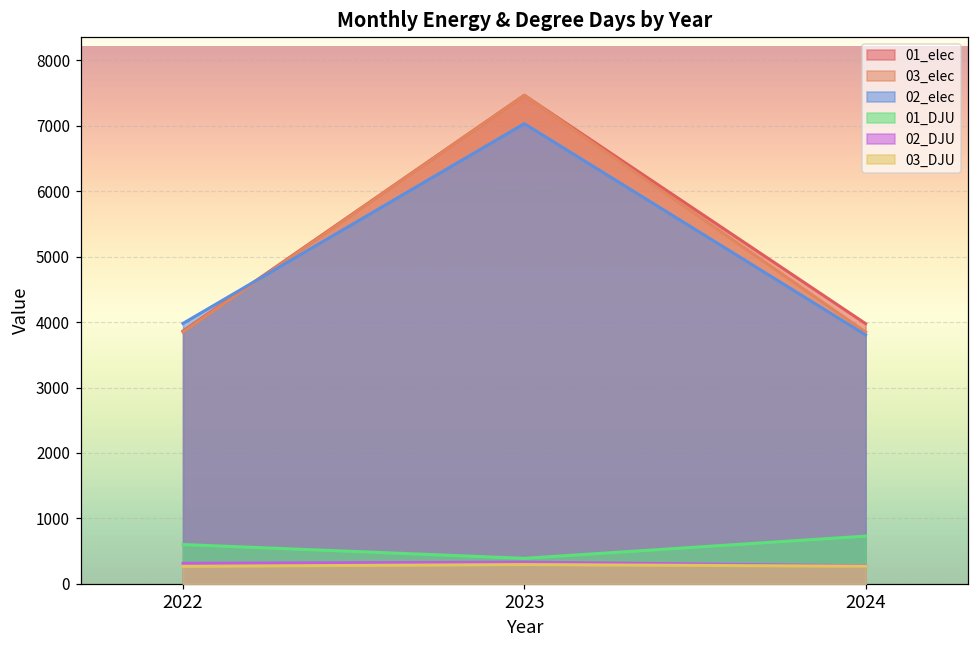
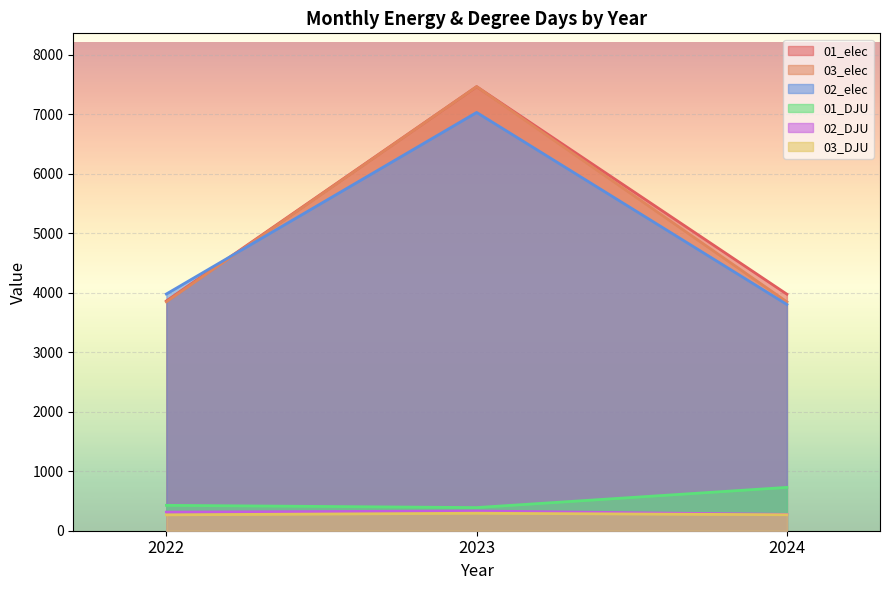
01_DJU, 2022: 600 -> 400
